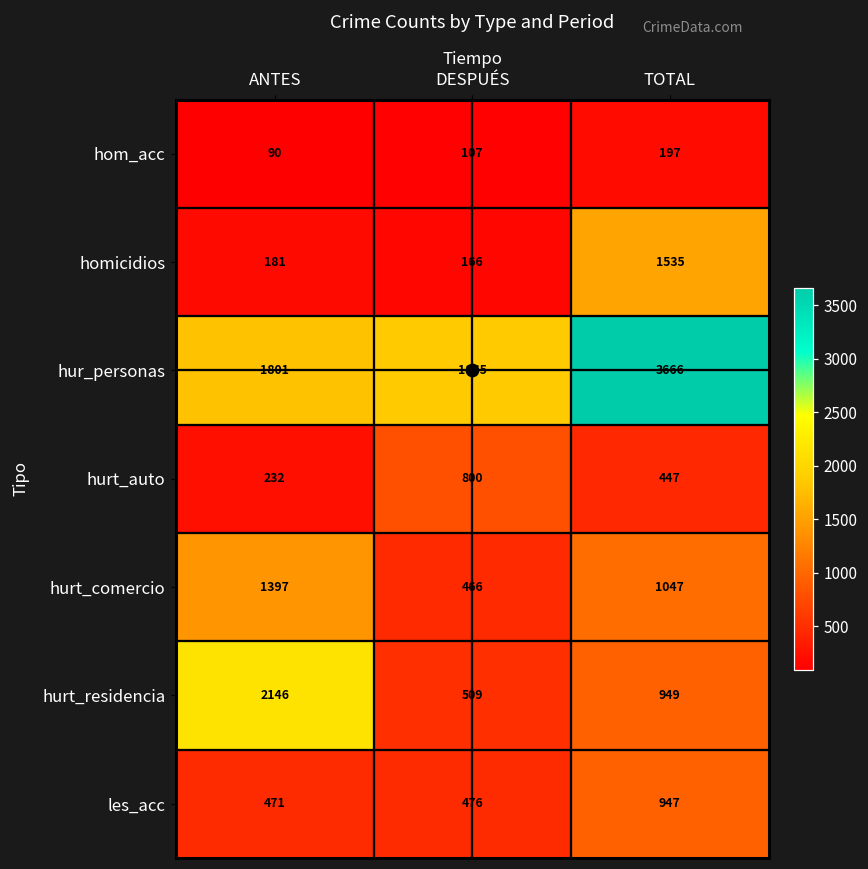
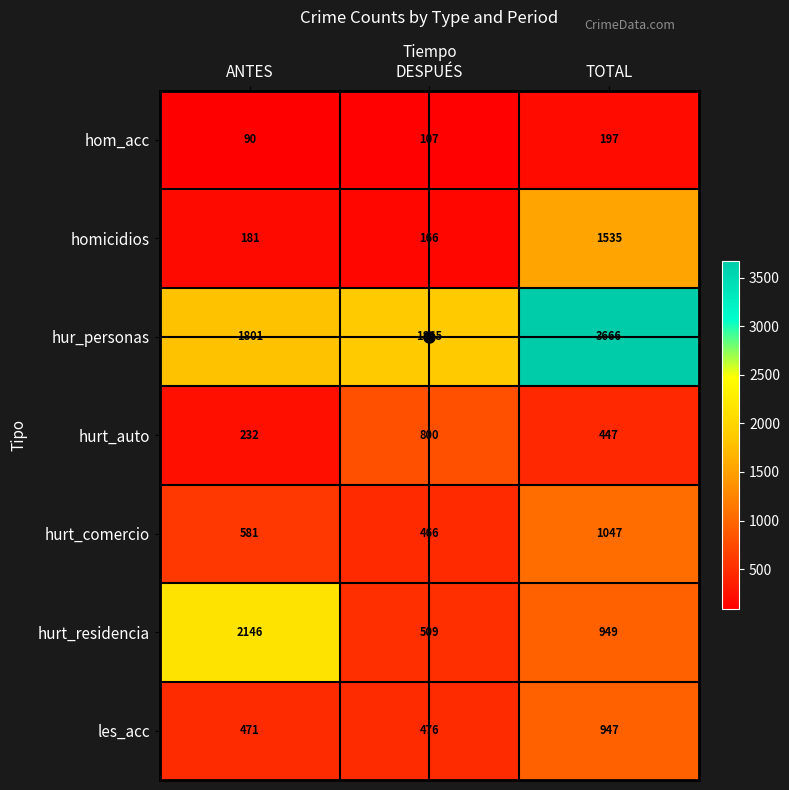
hurt_comercio, ANTES: 1397 -> 581
